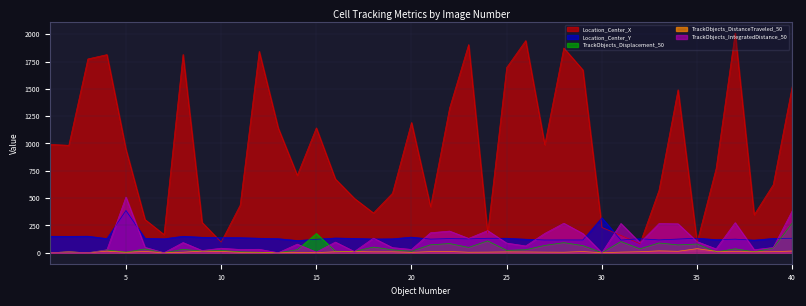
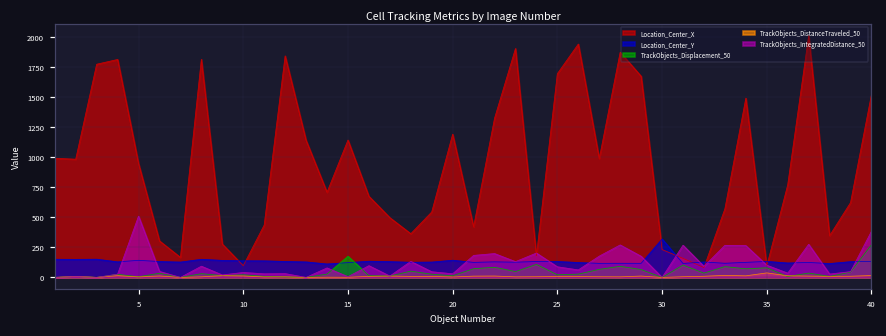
Location_Center_Y, 5: 390 -> 140
